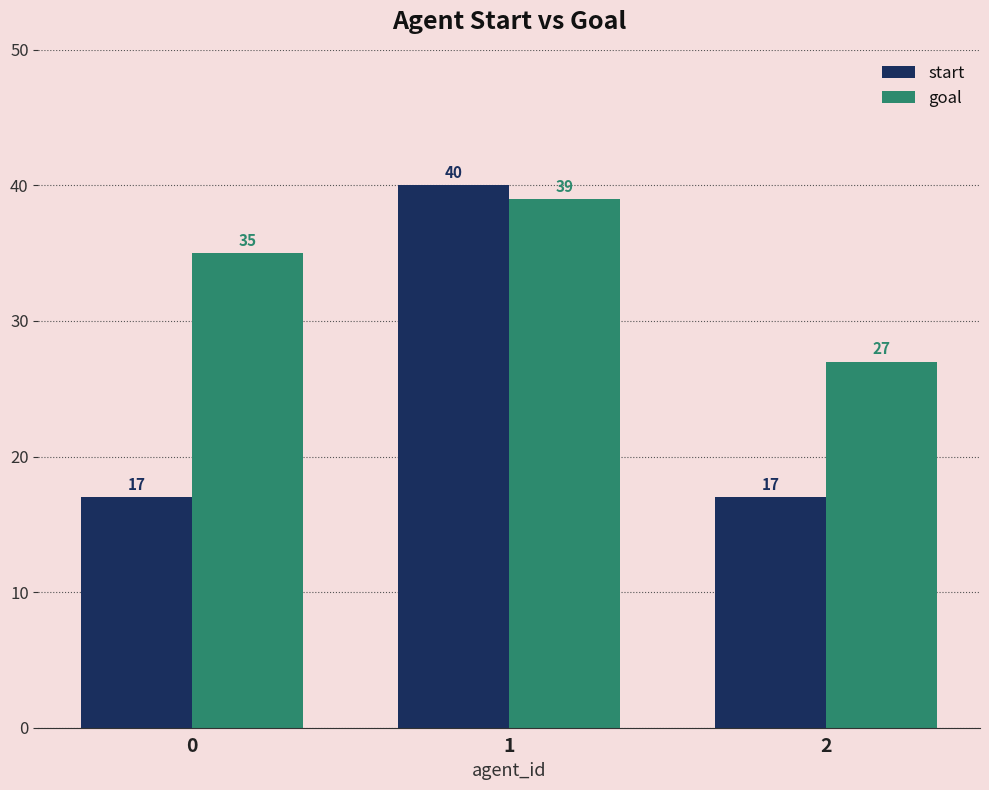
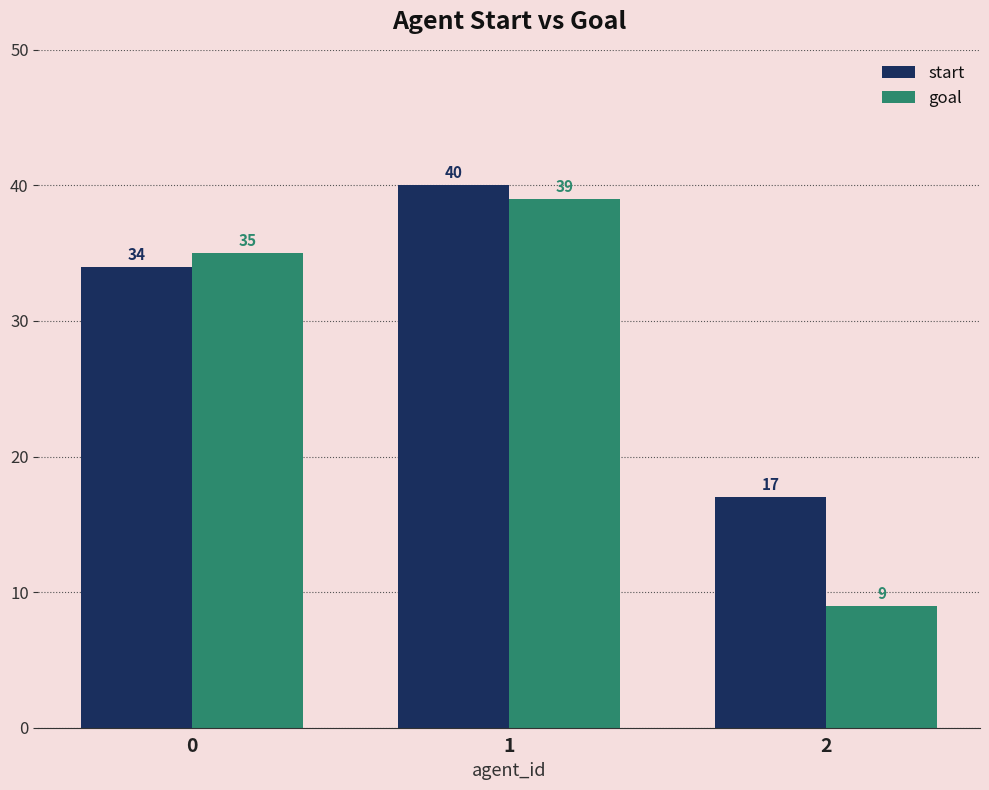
start, 0: 17 -> 34
goal, 2: 27 -> 9
